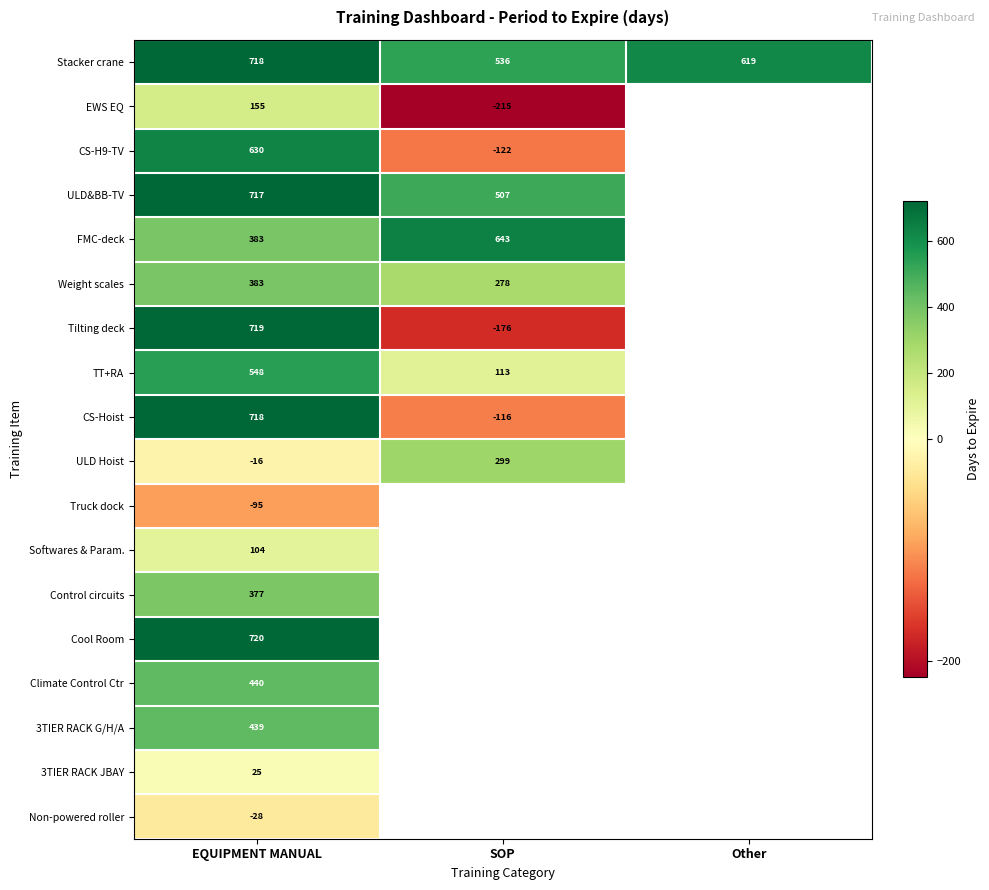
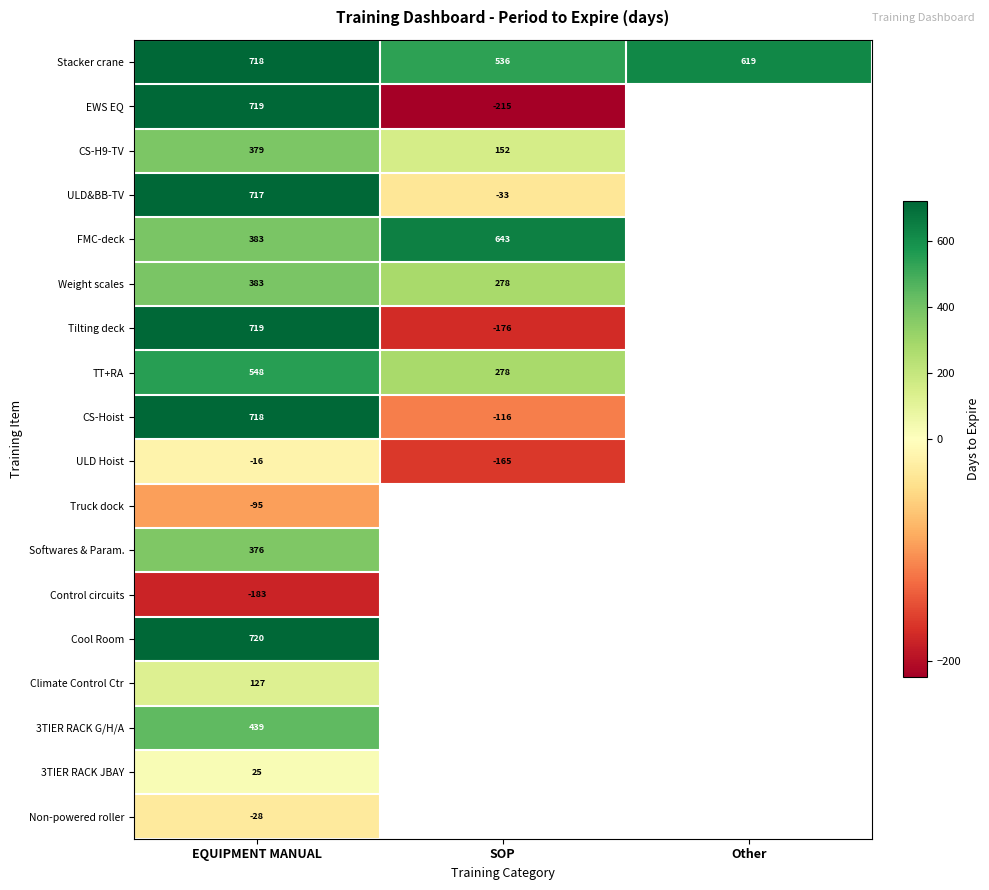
EWS EQ, EQUIPMENT MANUAL: 155 -> 719
CS-H9-TV, EQUIPMENT MANUAL: 630 -> 379
CS-H9-TV, SOP: -122 -> 152
ULD&BB-TV, SOP: 507 -> -33
TT+RA, SOP: 113 -> 278
ULD Hoist, SOP: 299 -> -165
Softwares & Param., EQUIPMENT MANUAL: 104 -> 376
Control circuits, EQUIPMENT MANUAL: 377 -> -183
Climate Control Ctr, EQUIPMENT MANUAL: 440 -> 127
